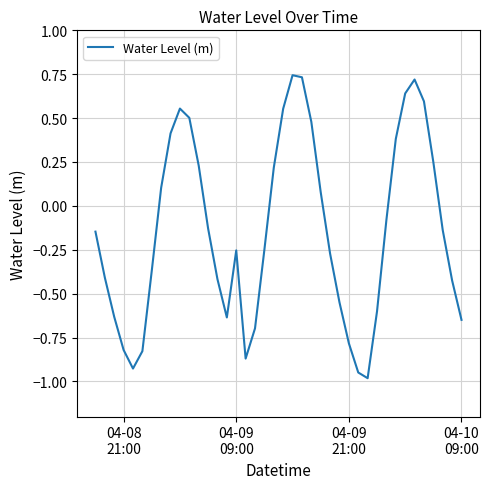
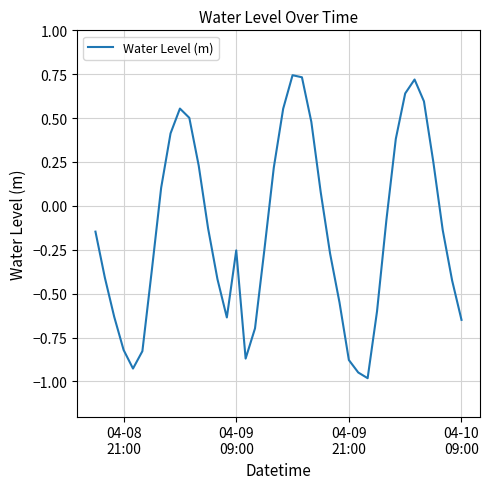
04-09 21:00: -0.78 -> -0.88
